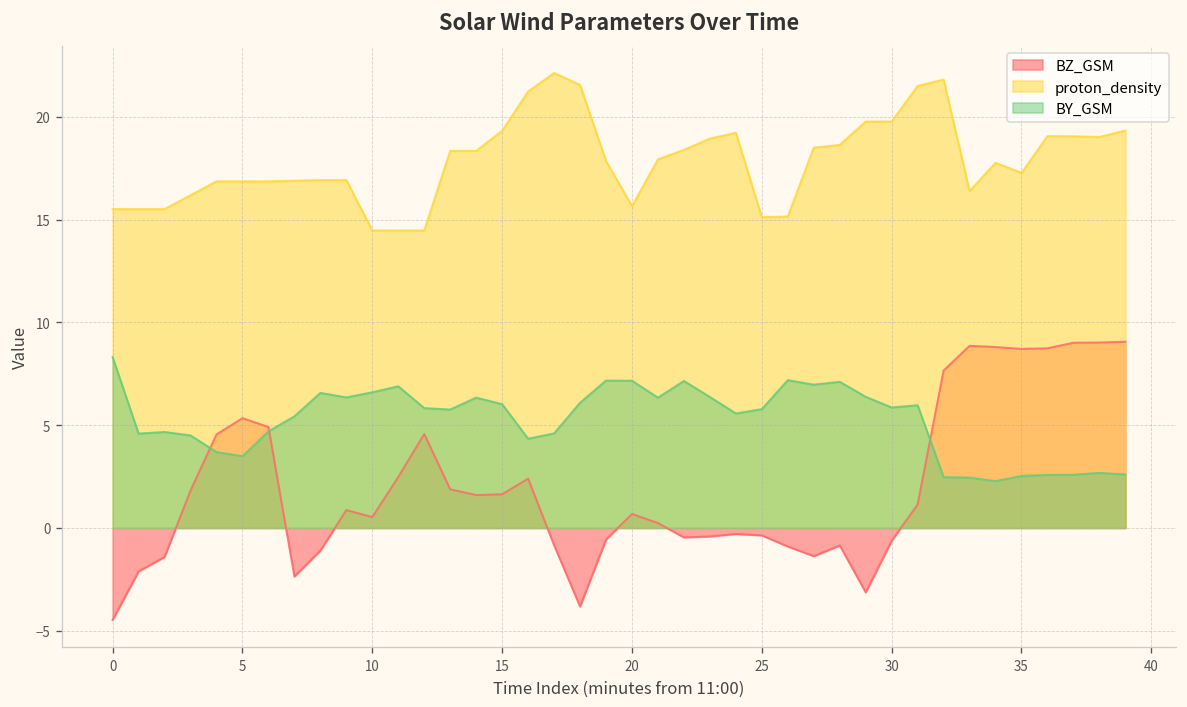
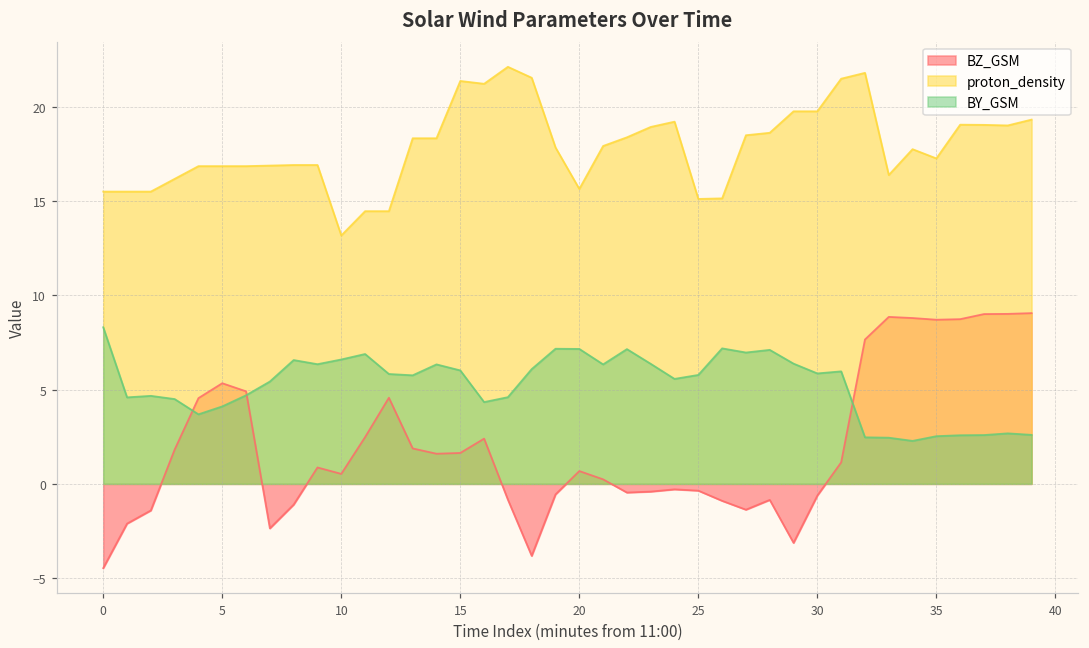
BY_GSM, 5: 3.5 -> 4.1
proton_density, 10: 14.5 -> 13.2
proton_density, 15: 19.3 -> 21.4
